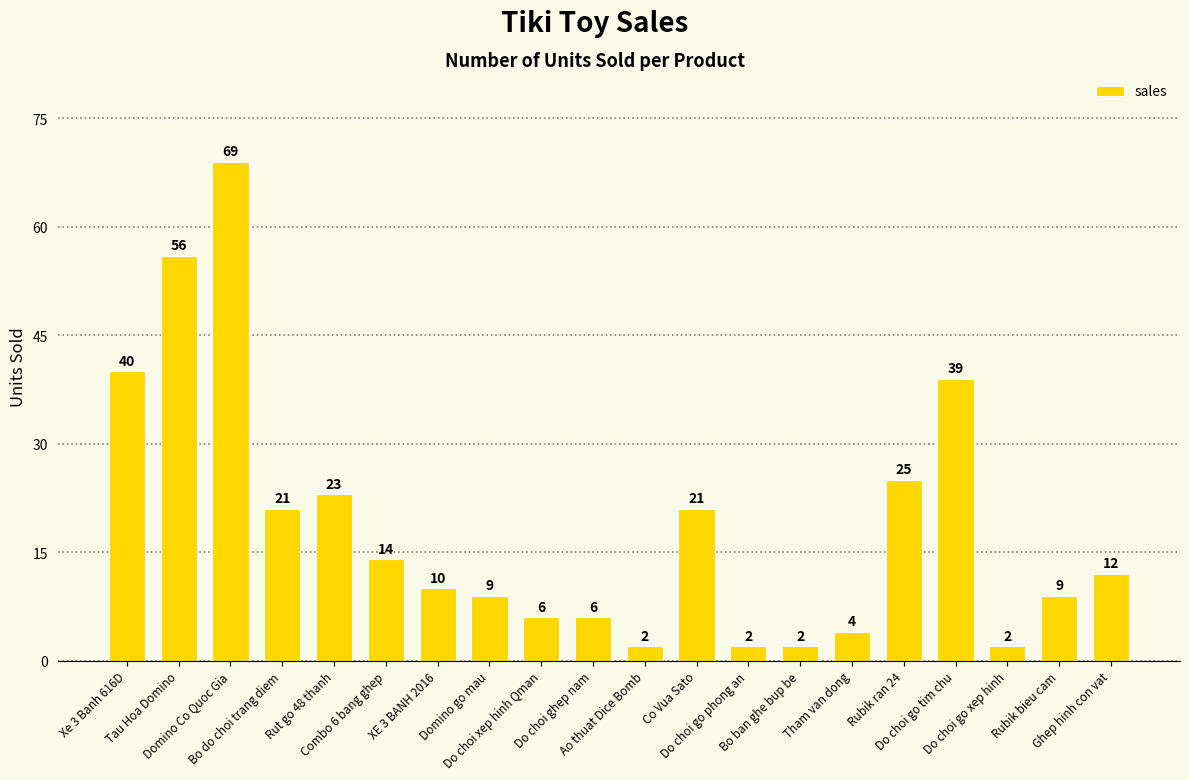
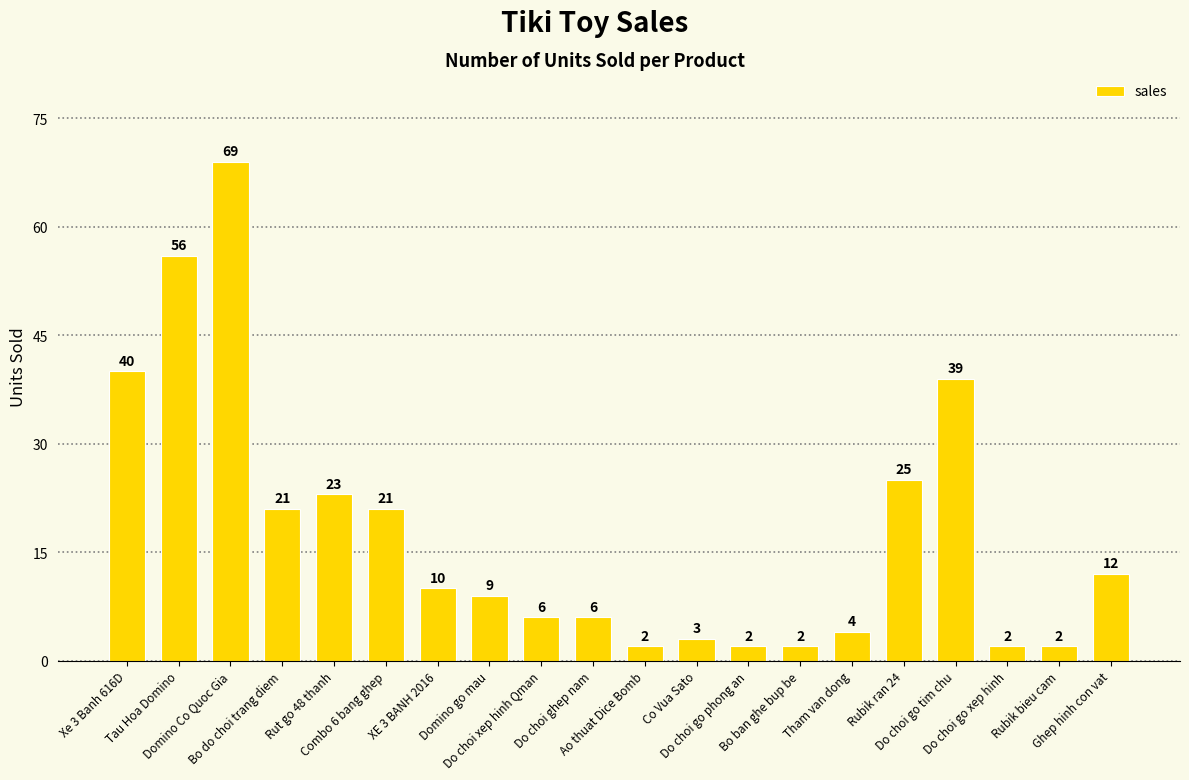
Combo 6 bang ghep: 14 -> 21
Co Vua Sato: 21 -> 3
Rubik bieu cam: 9 -> 2
